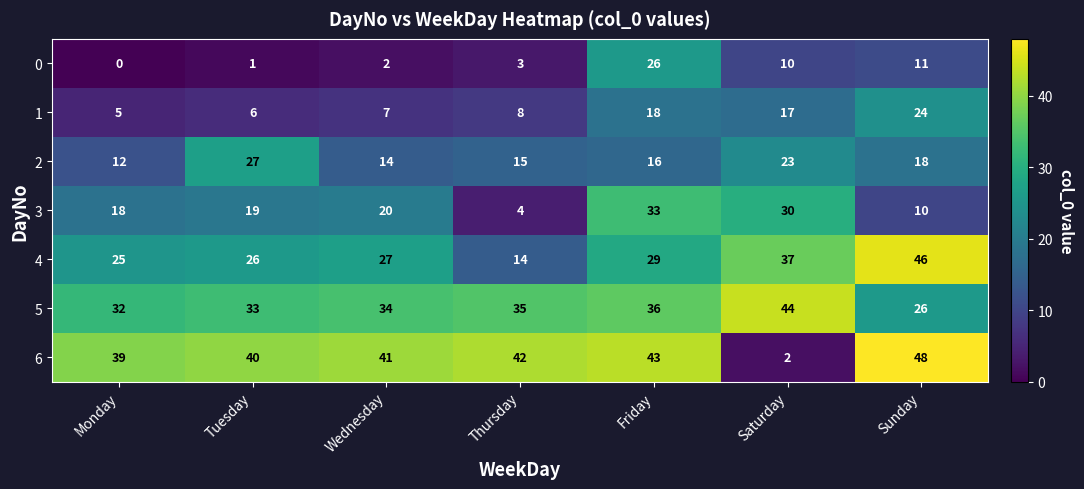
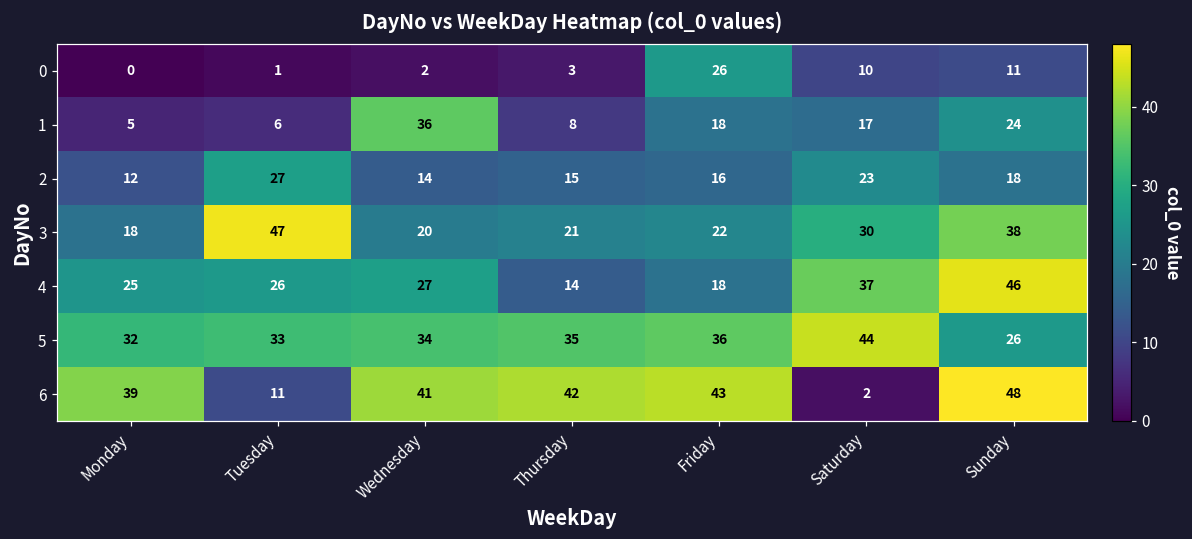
1, Wednesday: 7 -> 36
3, Tuesday: 19 -> 47
3, Thursday: 4 -> 21
3, Friday: 33 -> 22
3, Sunday: 10 -> 38
4, Friday: 29 -> 18
6, Tuesday: 40 -> 11
